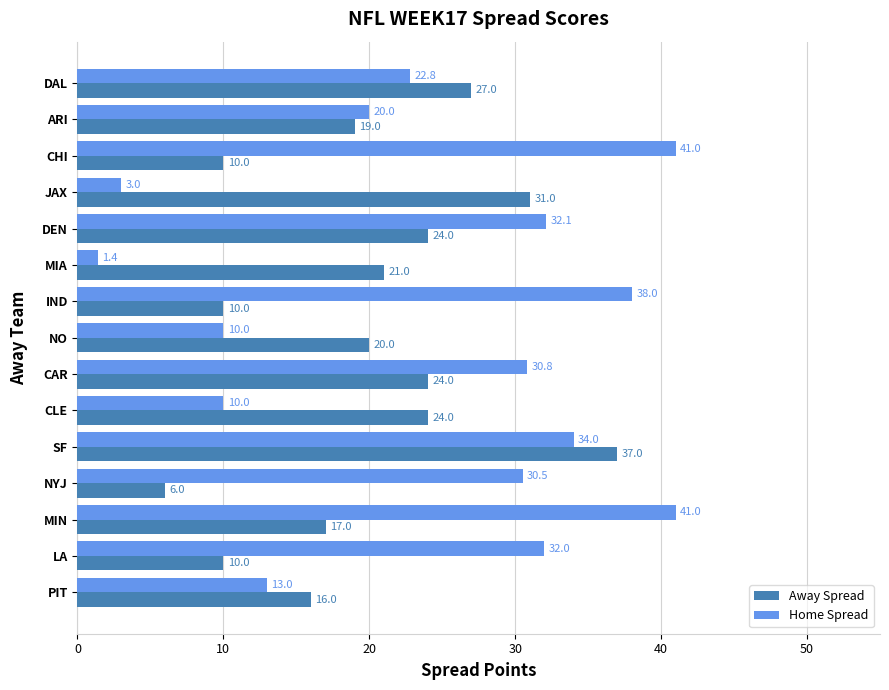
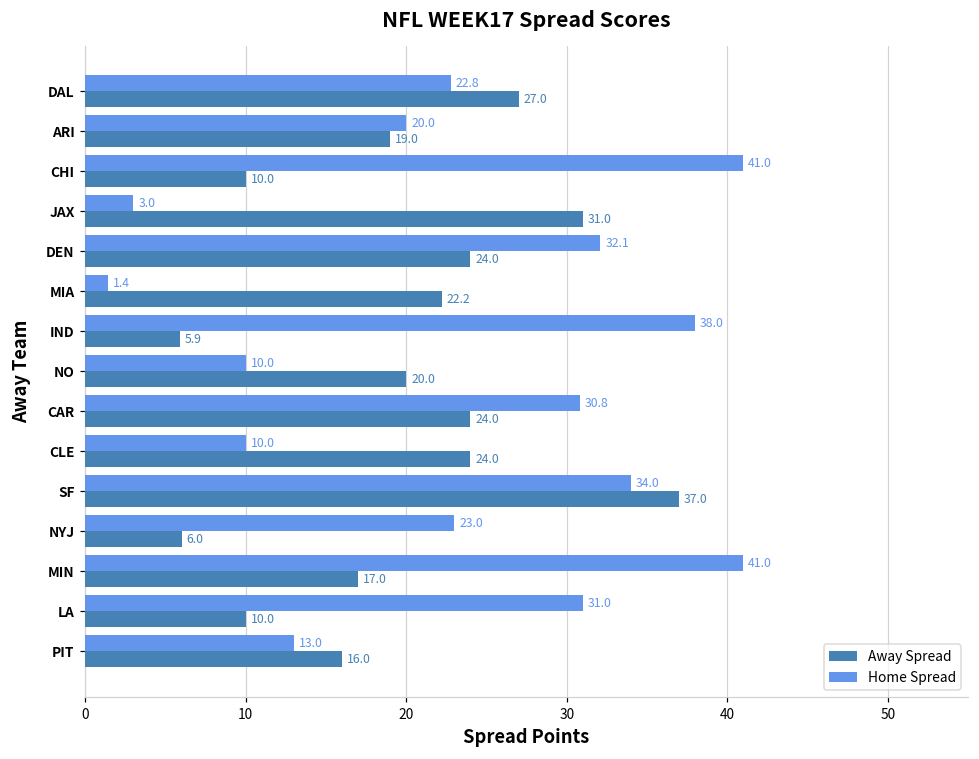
Away Spread, MIA: 21.0 -> 22.2
Away Spread, IND: 10.0 -> 5.9
Home Spread, NYJ: 30.5 -> 23.0
Home Spread, LA: 32.0 -> 31.0
